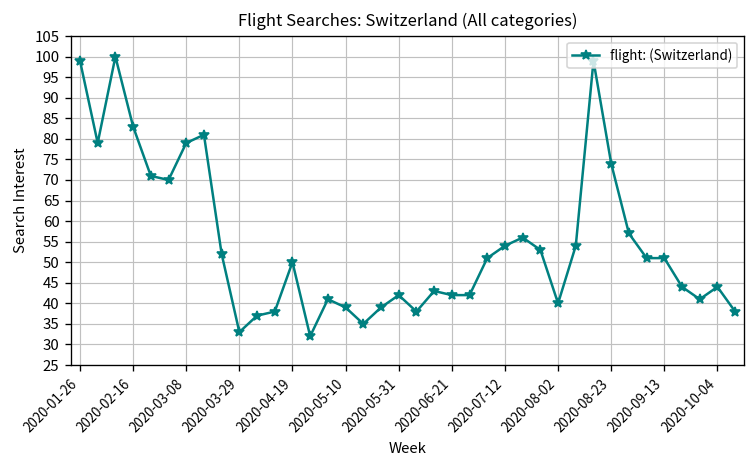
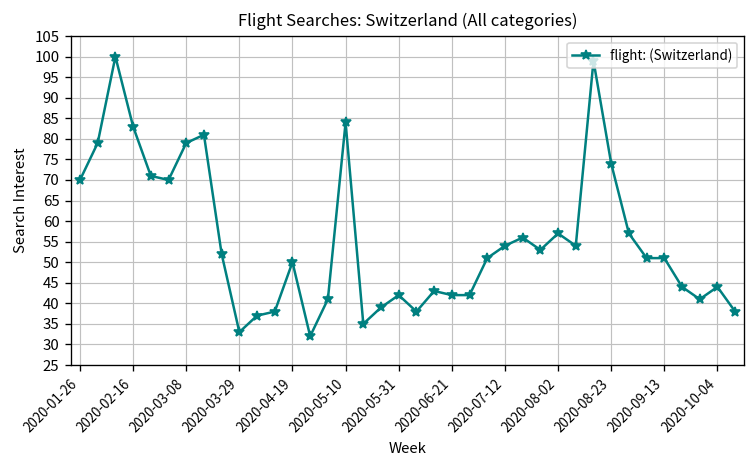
2020-01-26: 99 -> 70
2020-05-10: 39 -> 84
2020-08-02: 40 -> 57
